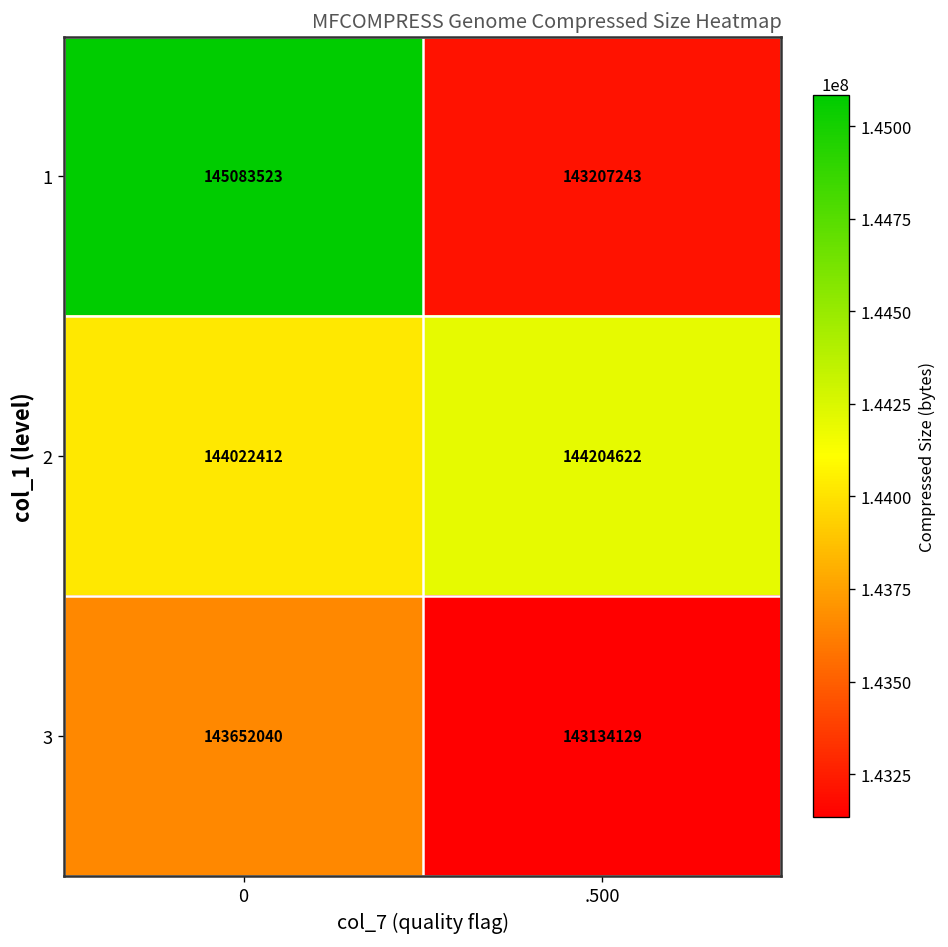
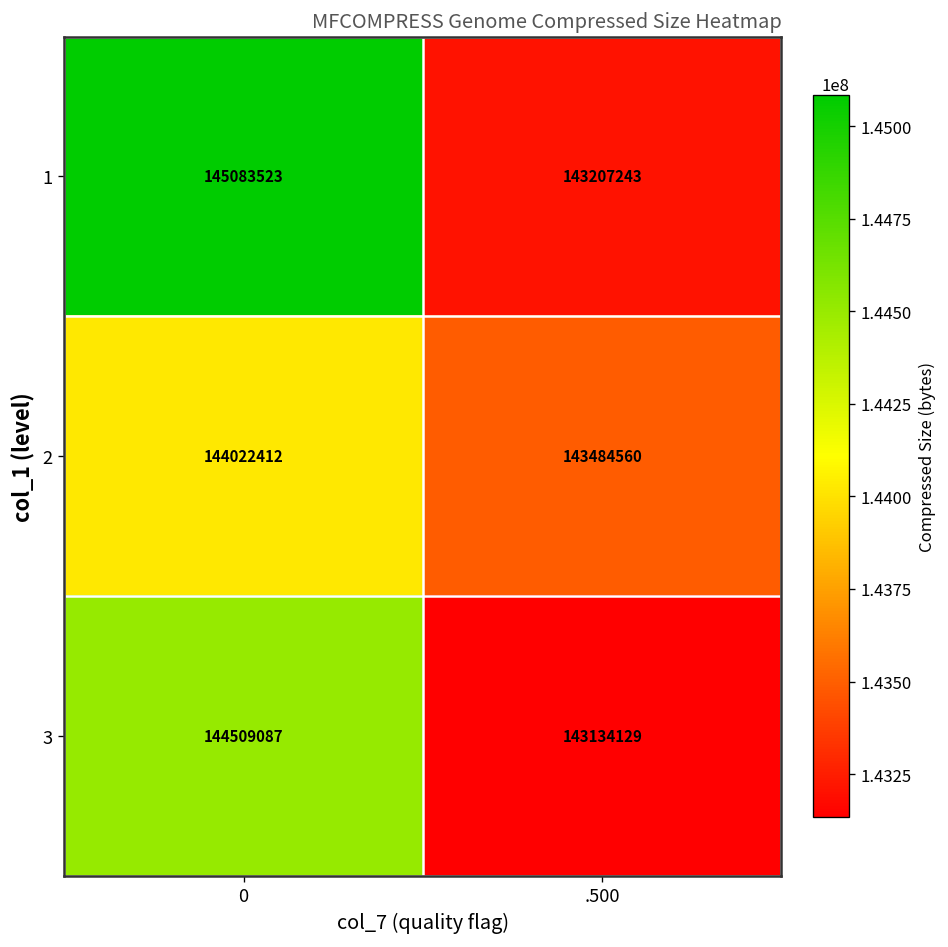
2, .500: 144204622 -> 143484560
3, 0: 143652040 -> 144509087
